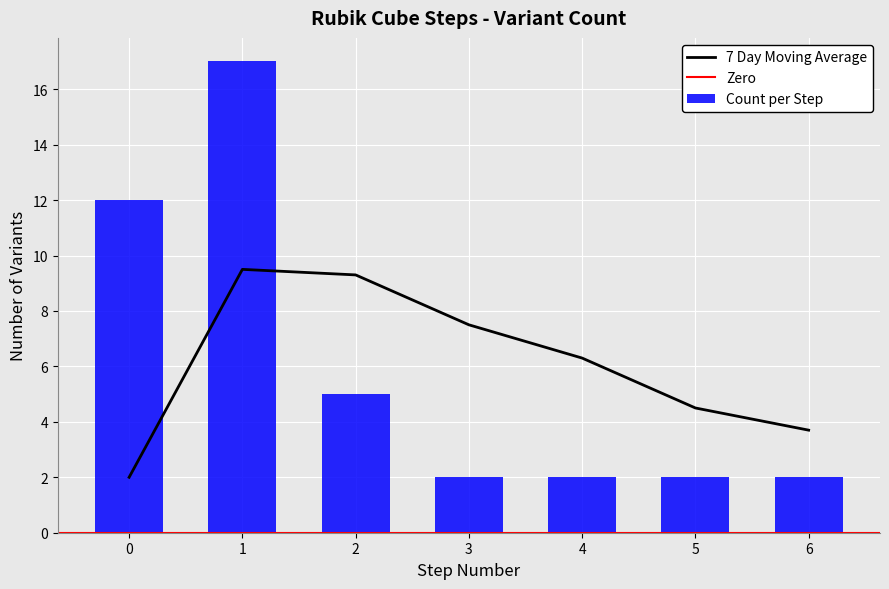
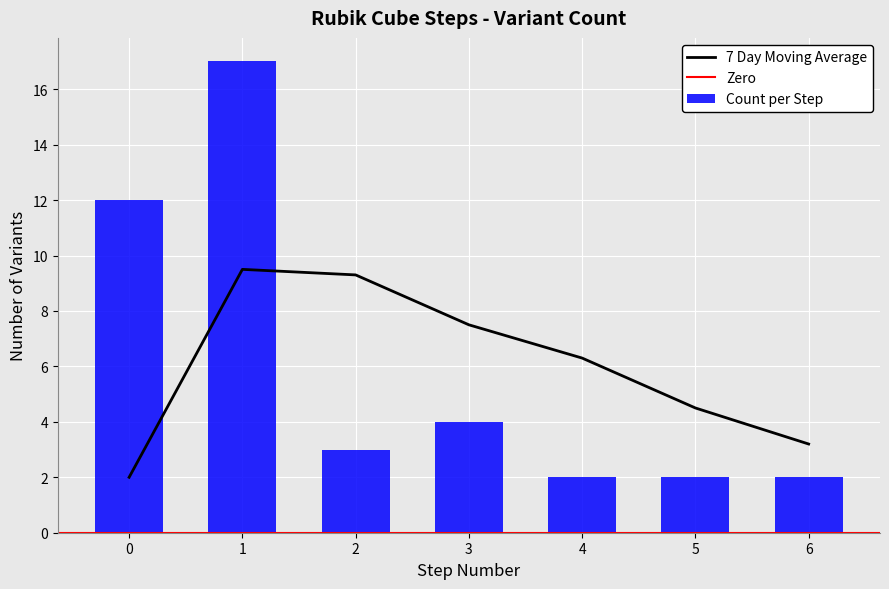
Count per Step, 2: 5 -> 3
Count per Step, 3: 2 -> 4
7 Day Moving Average, 6: 3.7 -> 3.2
